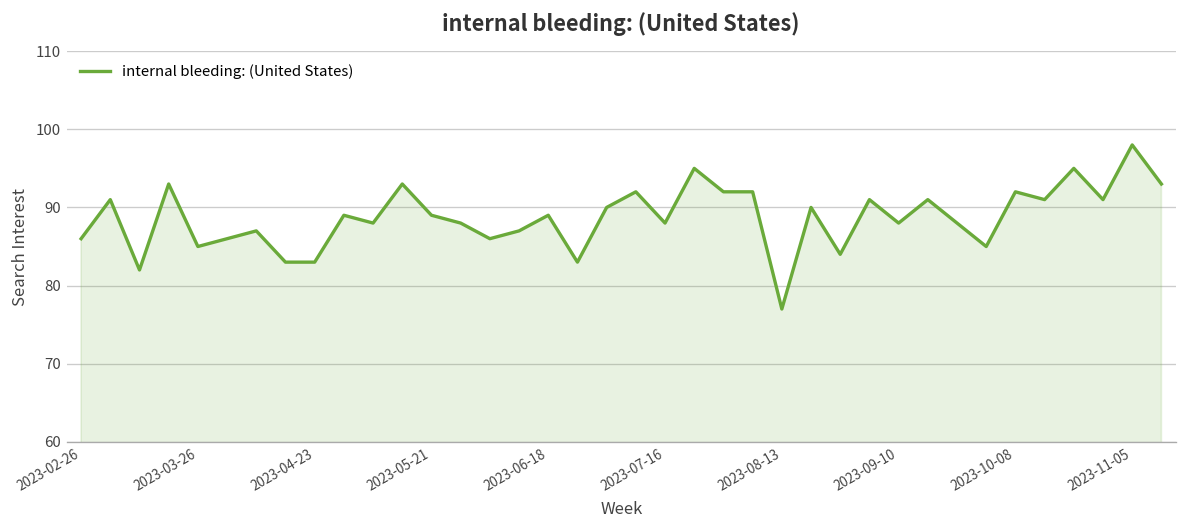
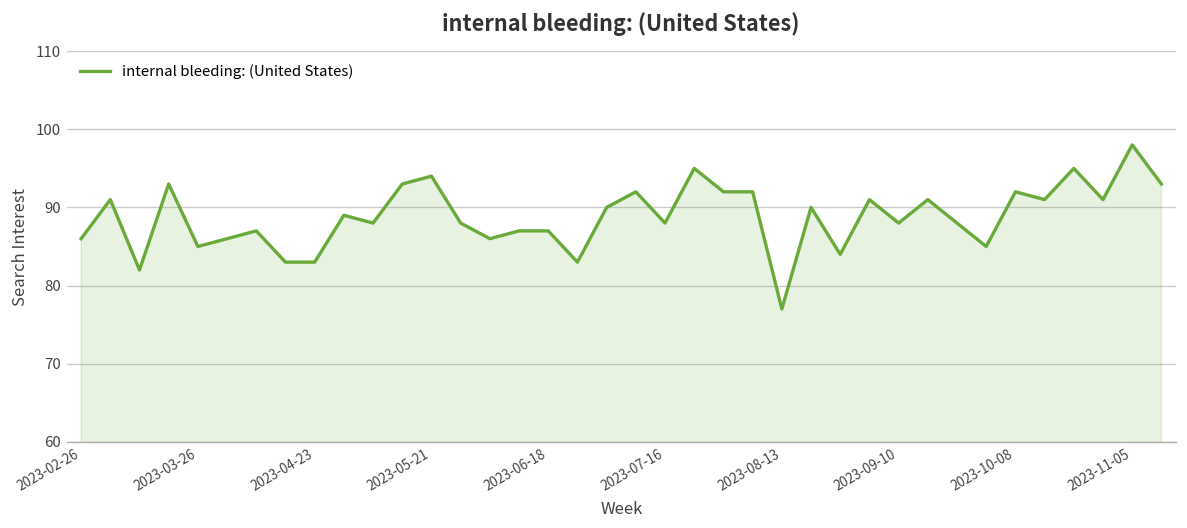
2023-05-21: 89 -> 94
2023-06-18: 89 -> 87
